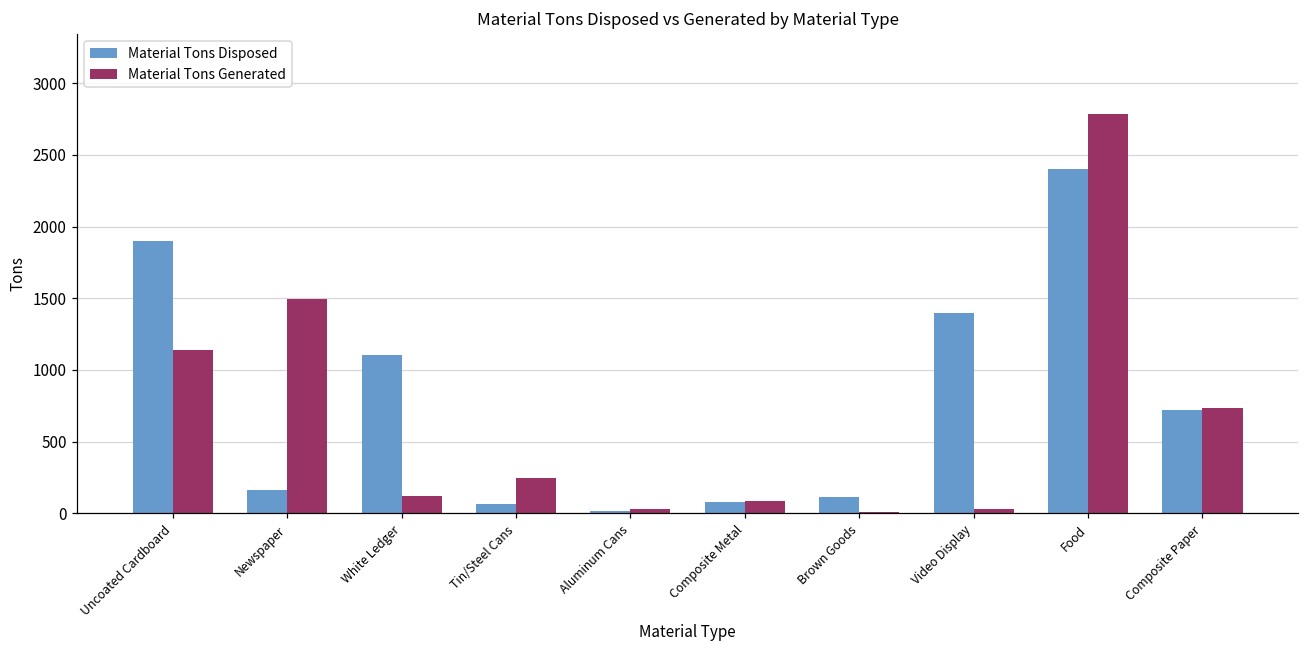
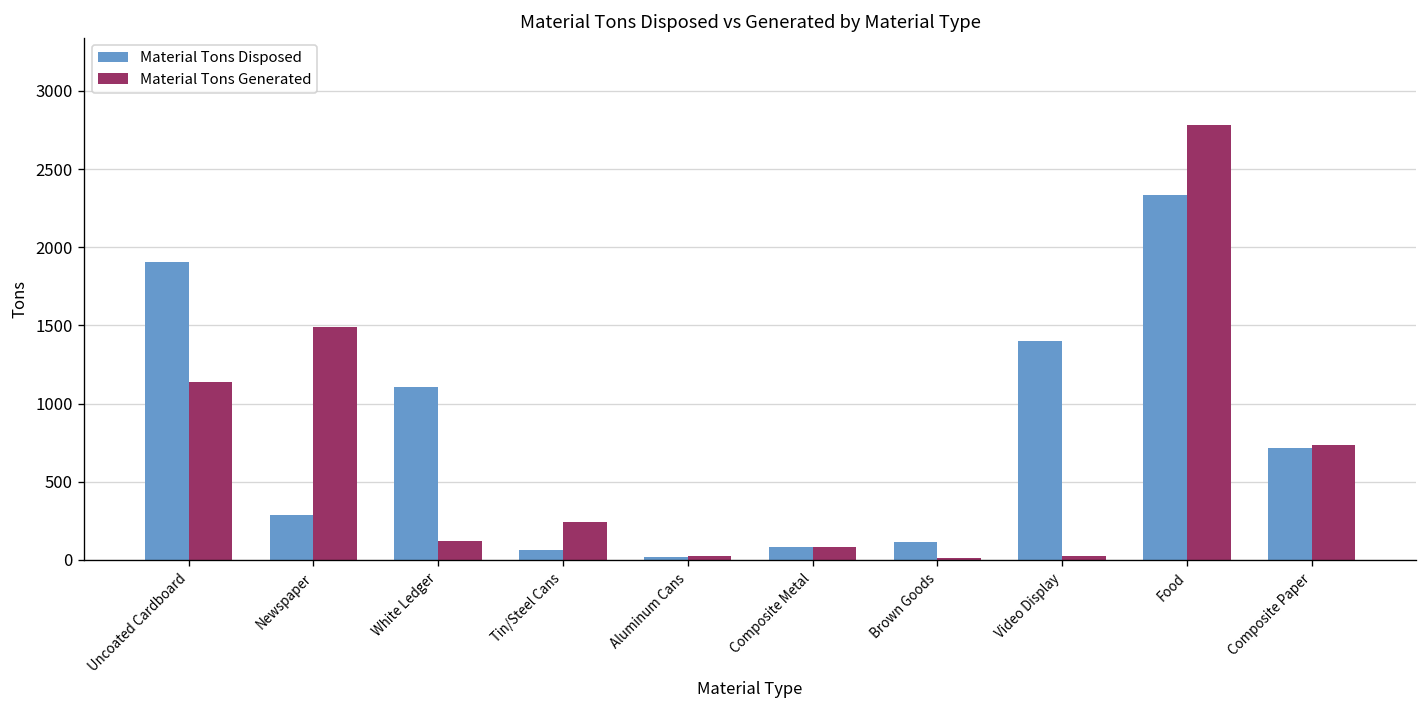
Material Tons Disposed, Newspaper: 170 -> 290
Material Tons Disposed, Food: 2410 -> 2330
